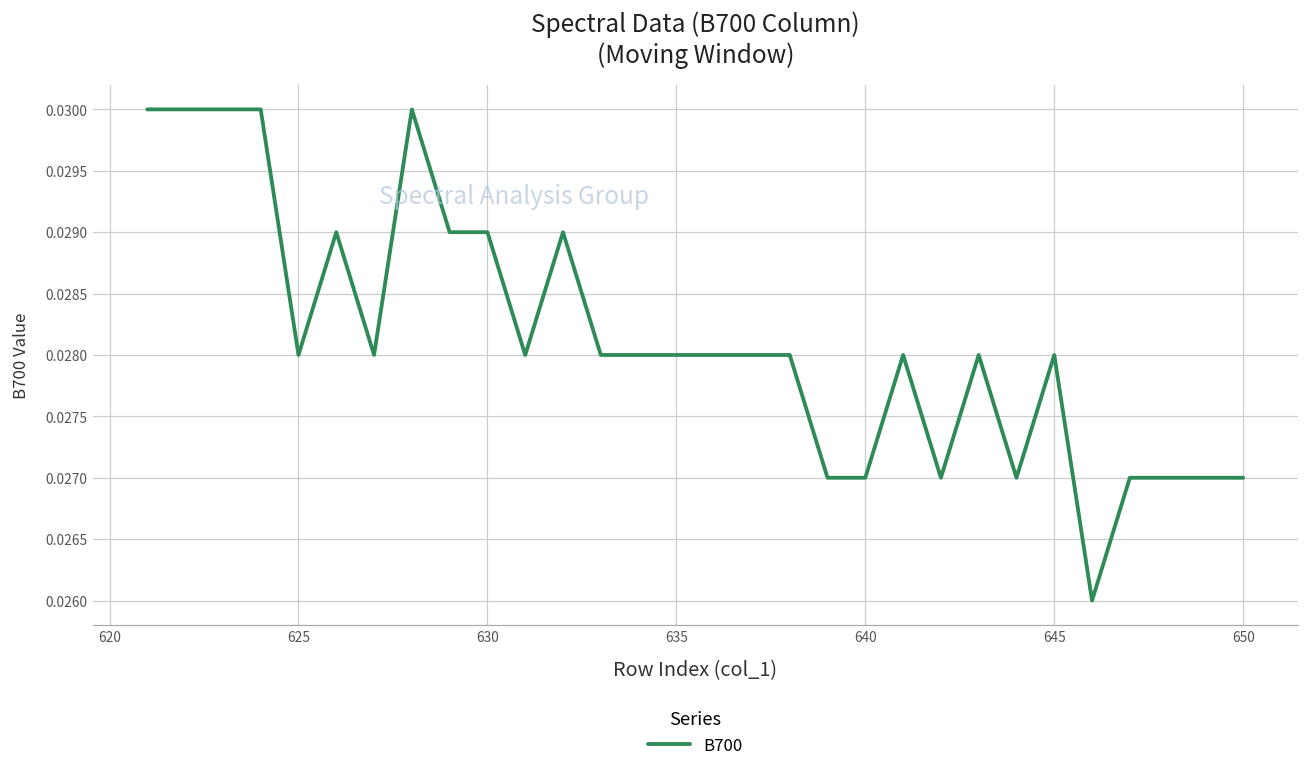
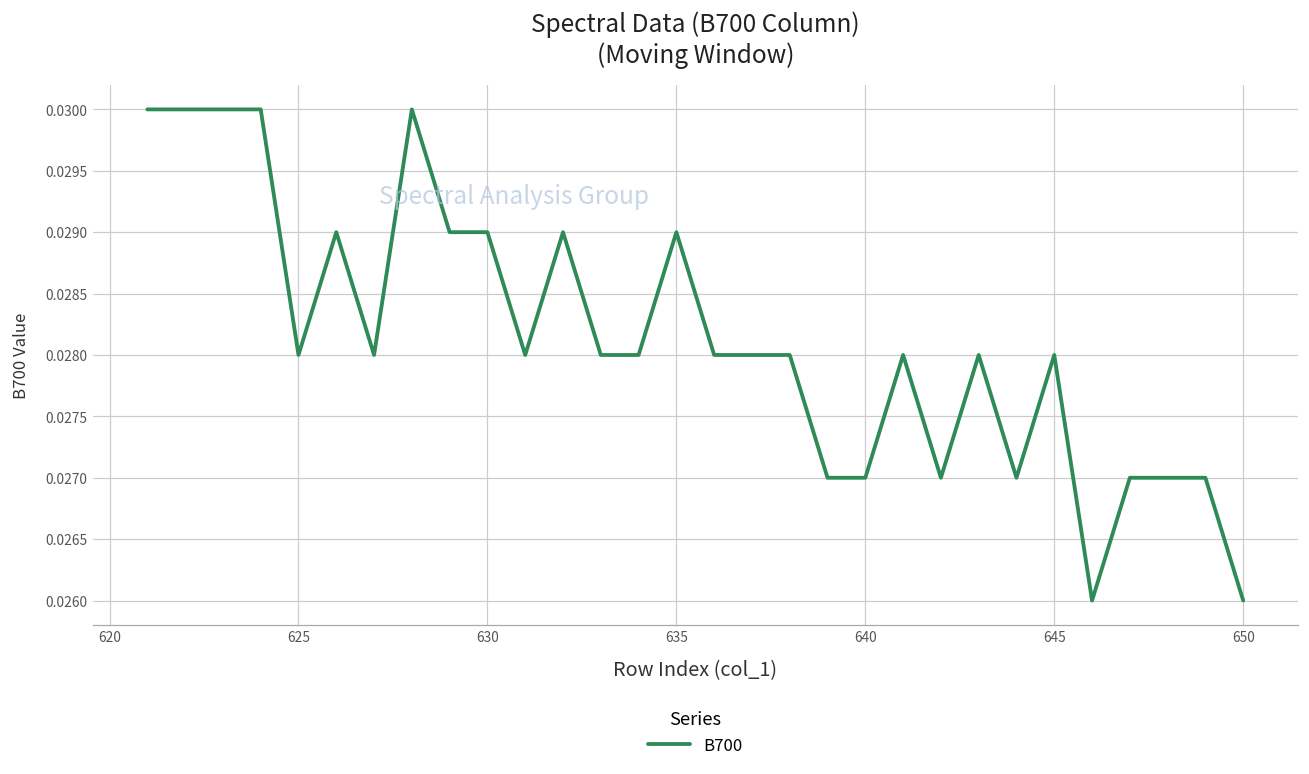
635: 0.028 -> 0.029
650: 0.027 -> 0.026
